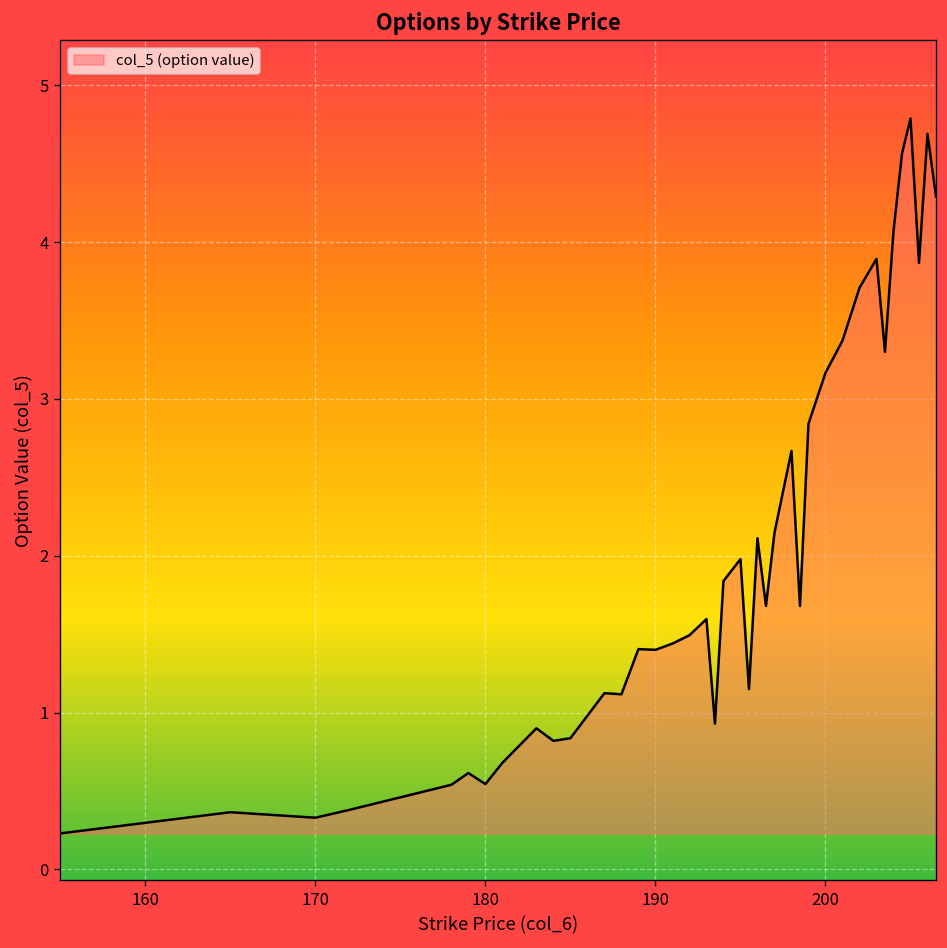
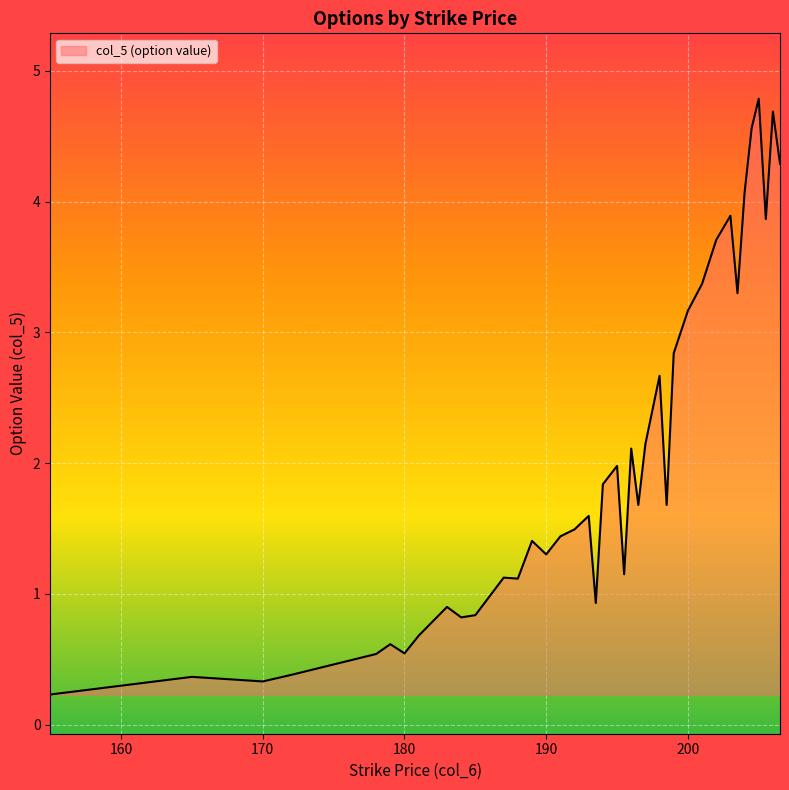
190: 1.40 -> 1.30
